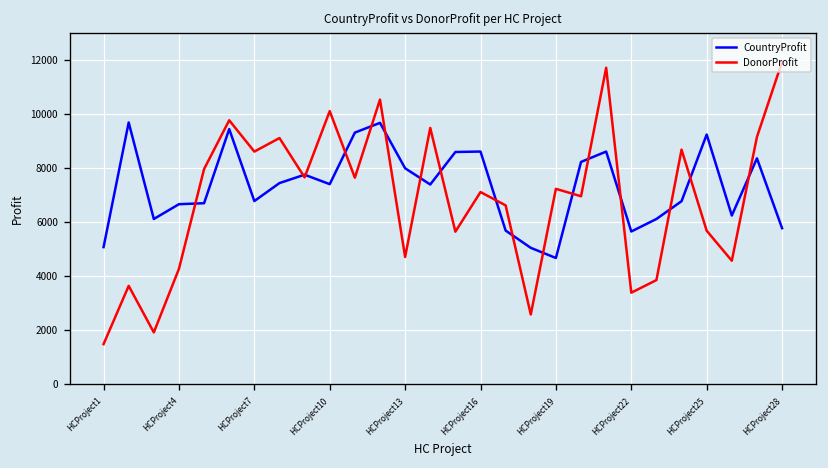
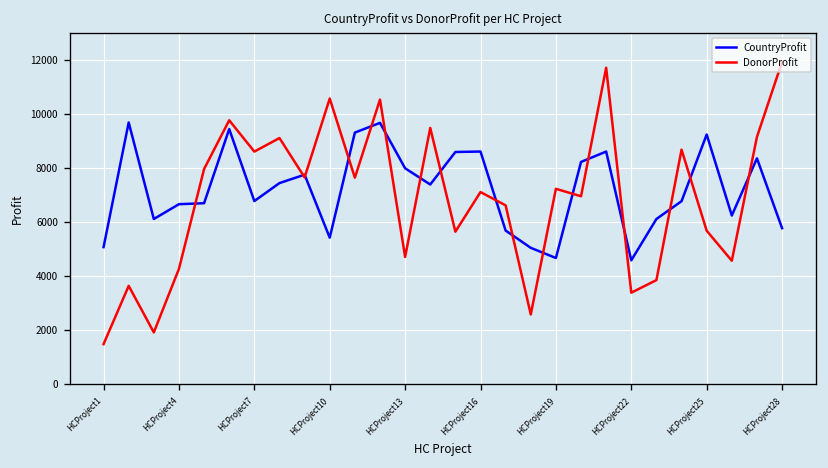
CountryProfit, HCProject10: 7400 -> 5400
DonorProfit, HCProject10: 10100 -> 10600
CountryProfit, HCProject22: 5700 -> 4600
